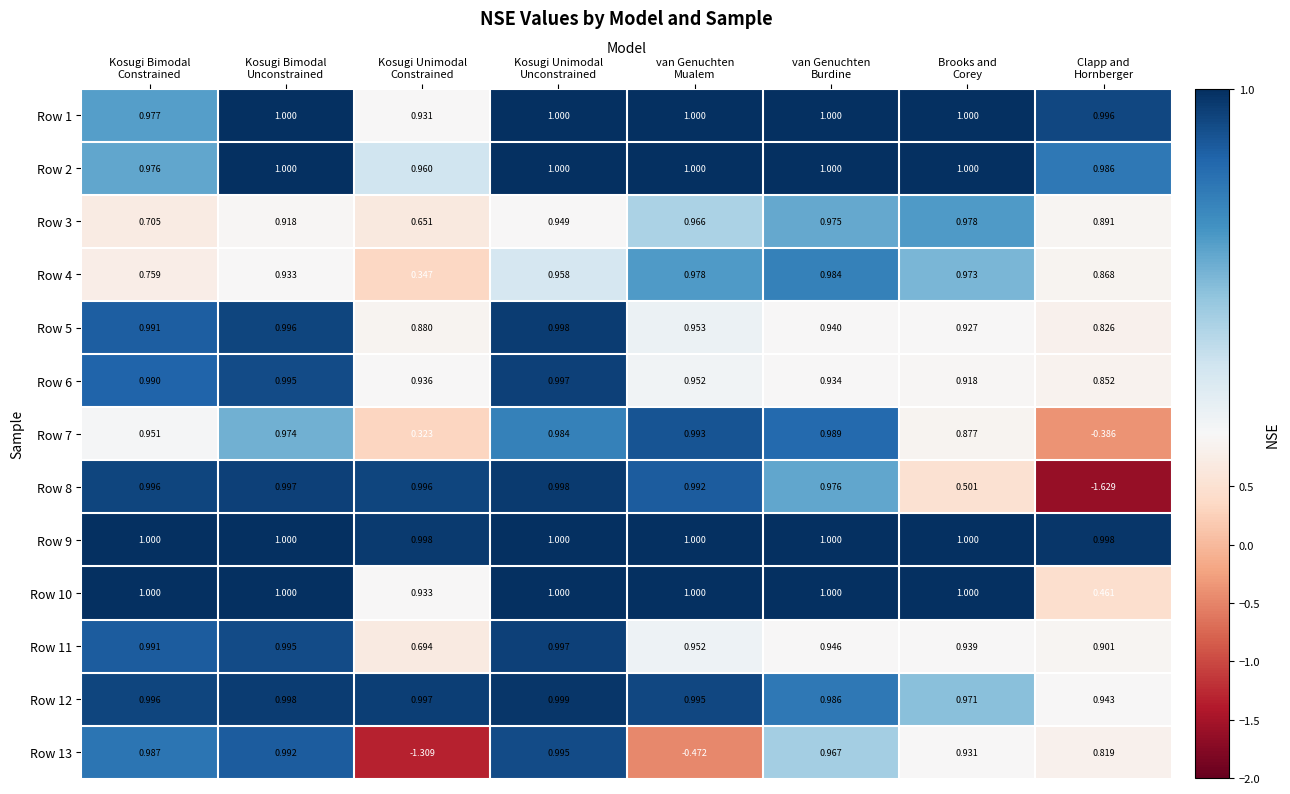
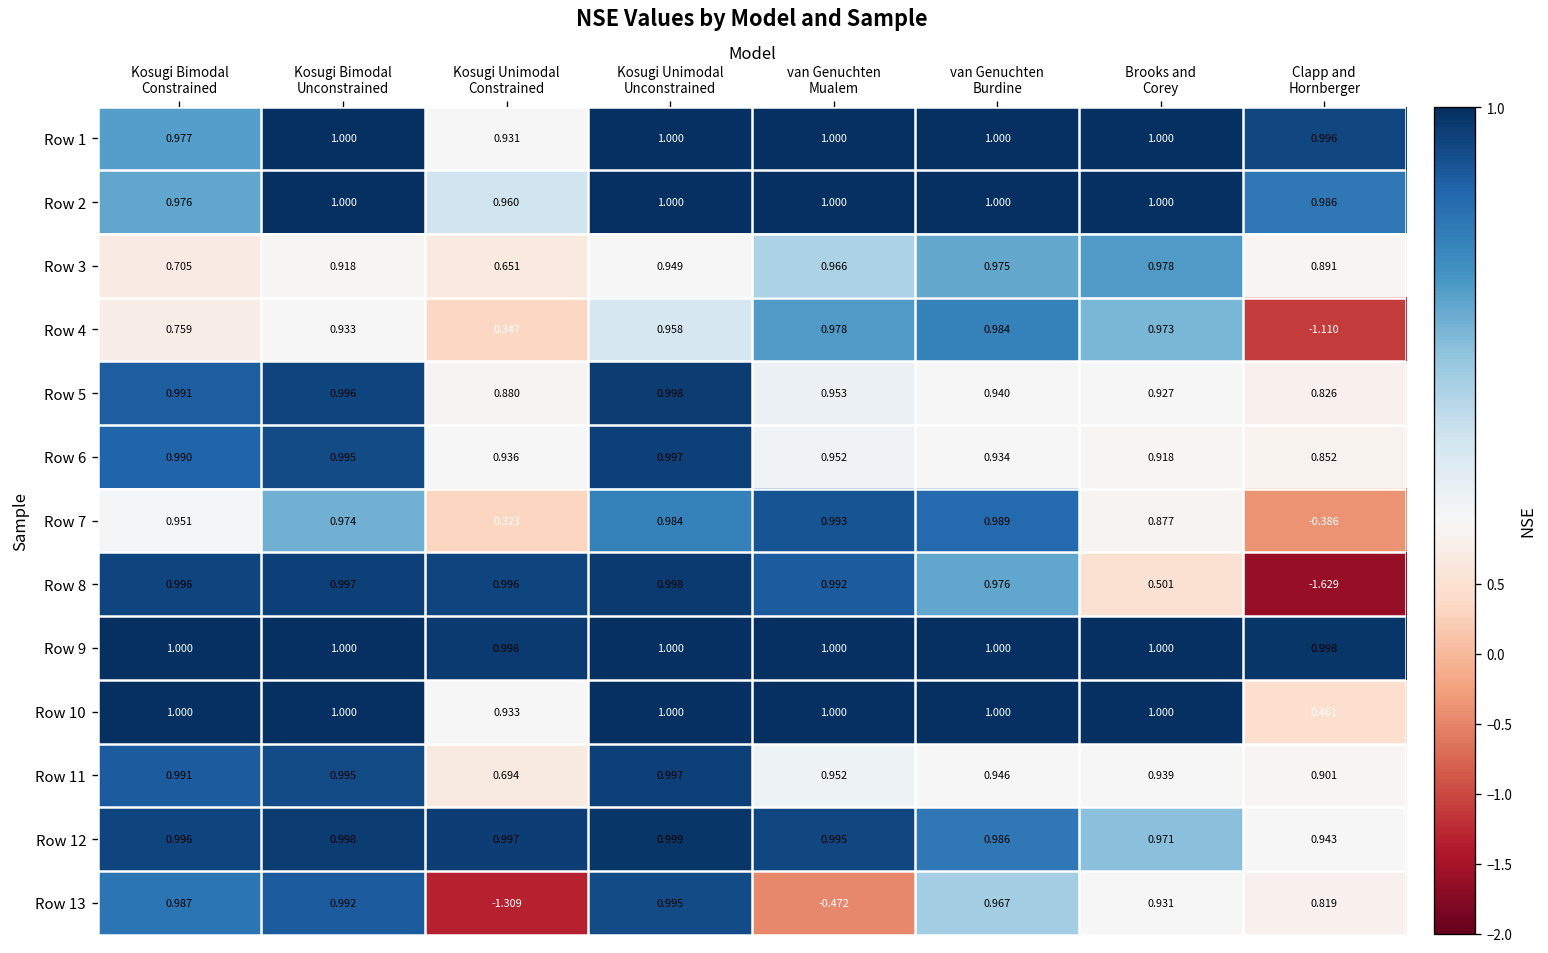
Row 4, Clapp and Hornberger: 0.868 -> -1.110
